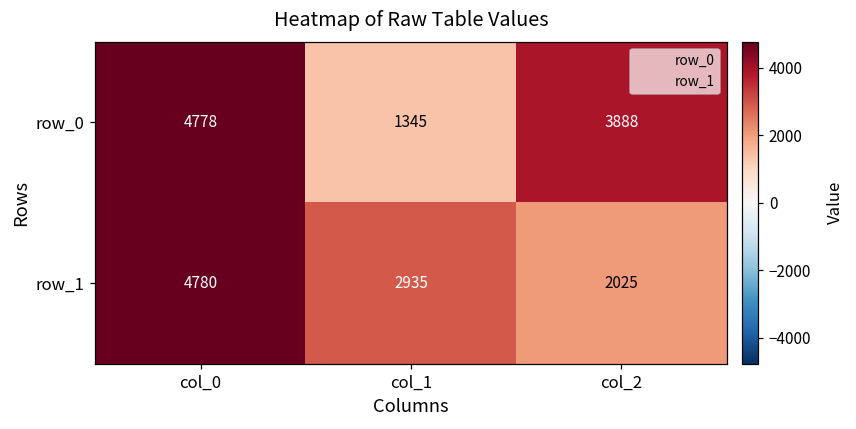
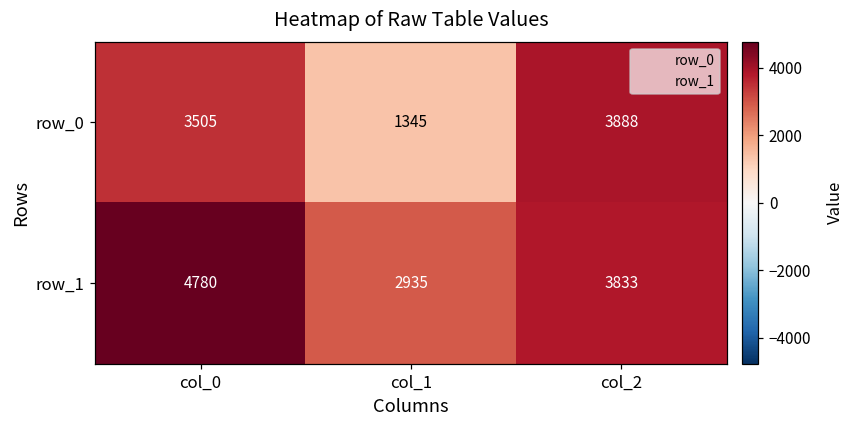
row_0, col_0: 4778 -> 3505
row_1, col_2: 2025 -> 3833
